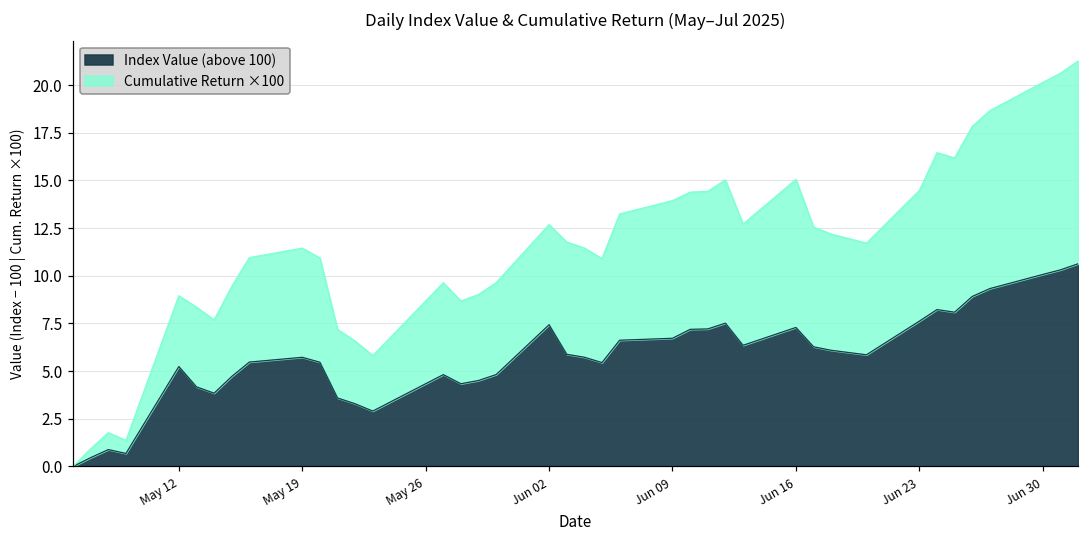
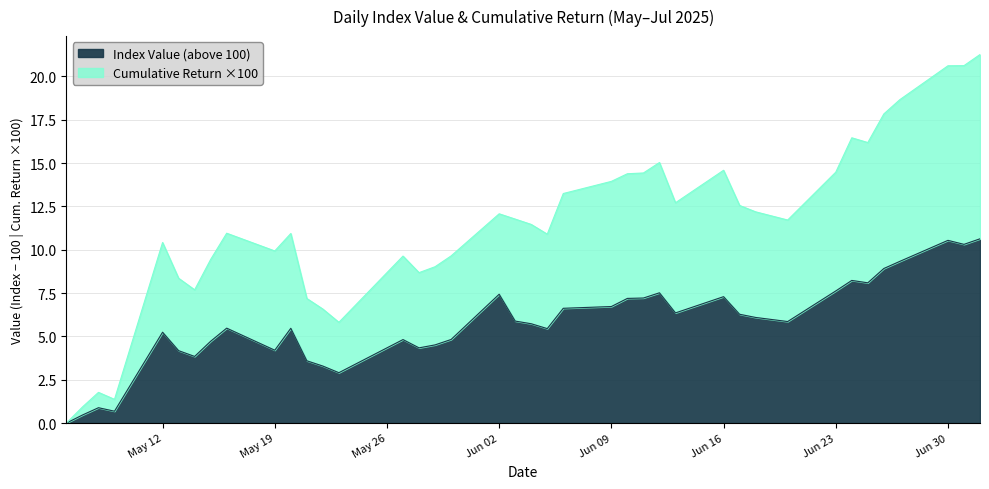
Cumulative Return ×100, May 12: 3.7 -> 5.2
Index Value (above 100), May 19: 5.7 -> 4.2
Cumulative Return ×100, Jun 02: 5.3 -> 4.6
Cumulative Return ×100, Jun 16: 7.8 -> 7.3
Index Value (above 100), Jun 30: 10.1 -> 10.5
